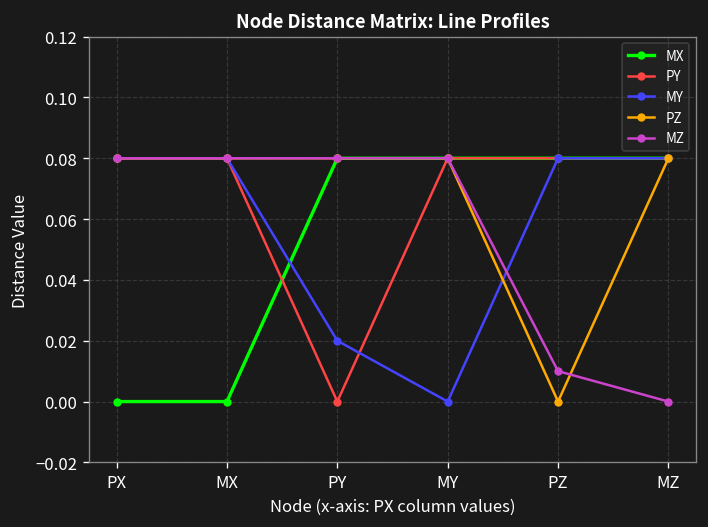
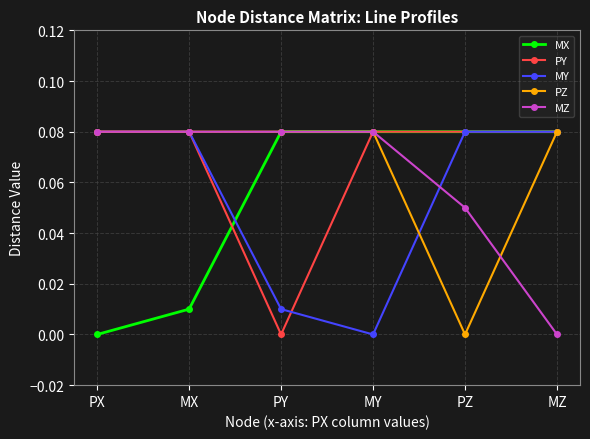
MX, MX: 0.00 -> 0.01
MY, PY: 0.02 -> 0.01
MZ, PZ: 0.01 -> 0.05
